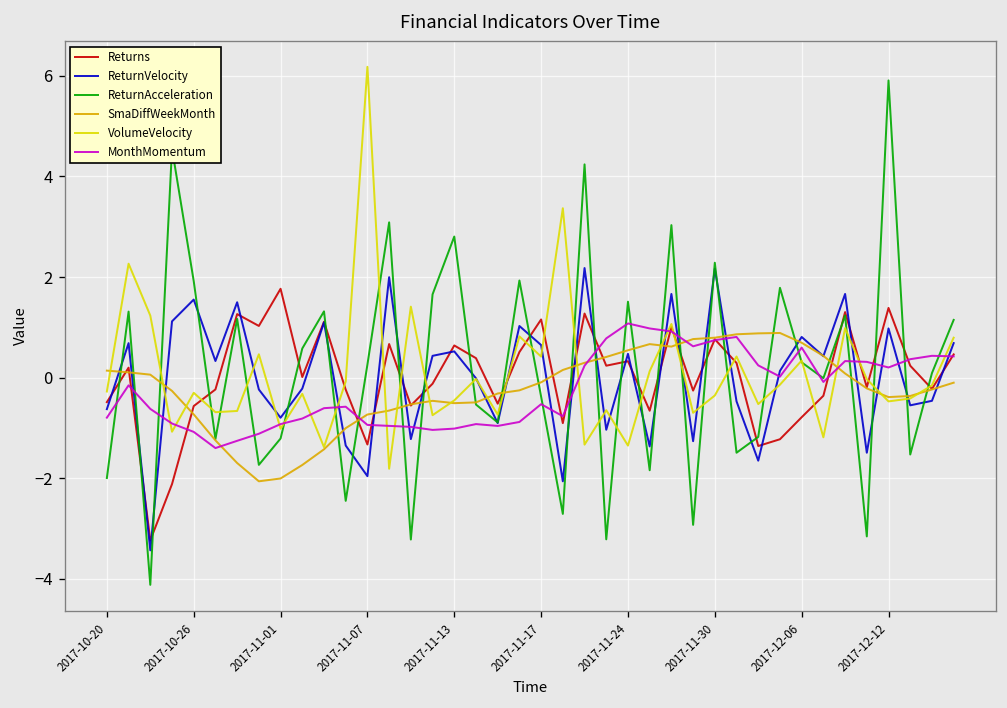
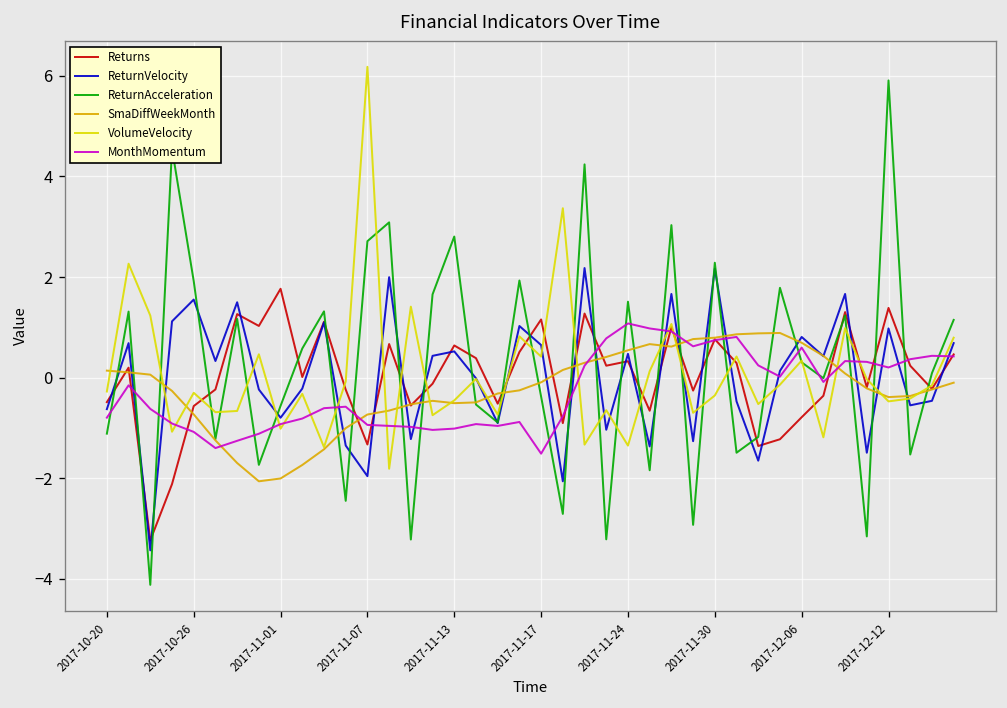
ReturnAcceleration, 2017-10-20: -2.0 -> -1.1
ReturnAcceleration, 2017-11-01: -1.2 -> -0.6
ReturnAcceleration, 2017-11-07: 0.3 -> 2.7
MonthMomentum, 2017-11-17: -0.5 -> -1.5
